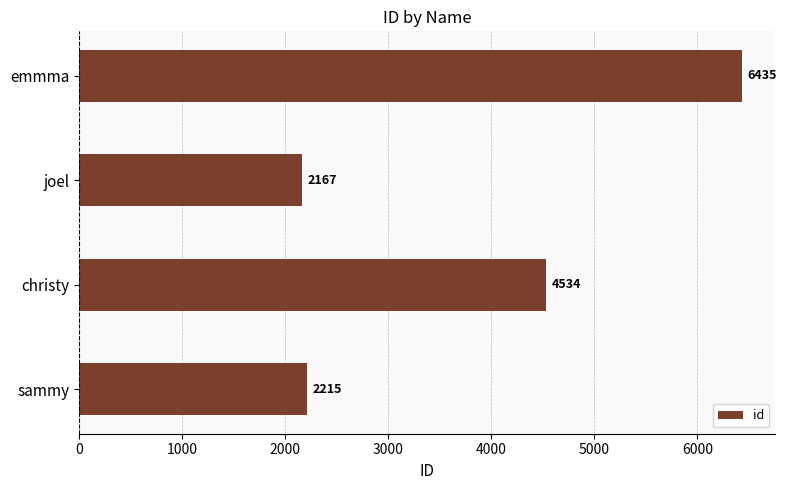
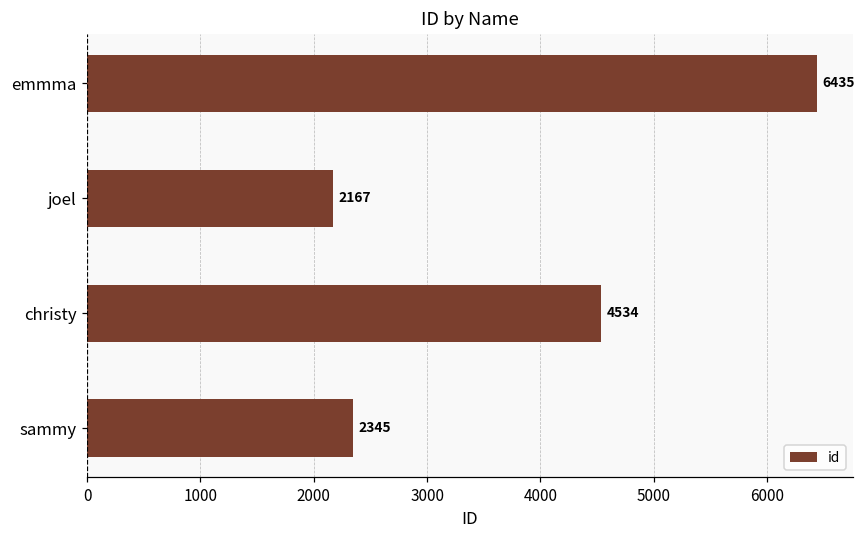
sammy: 2215 -> 2345
